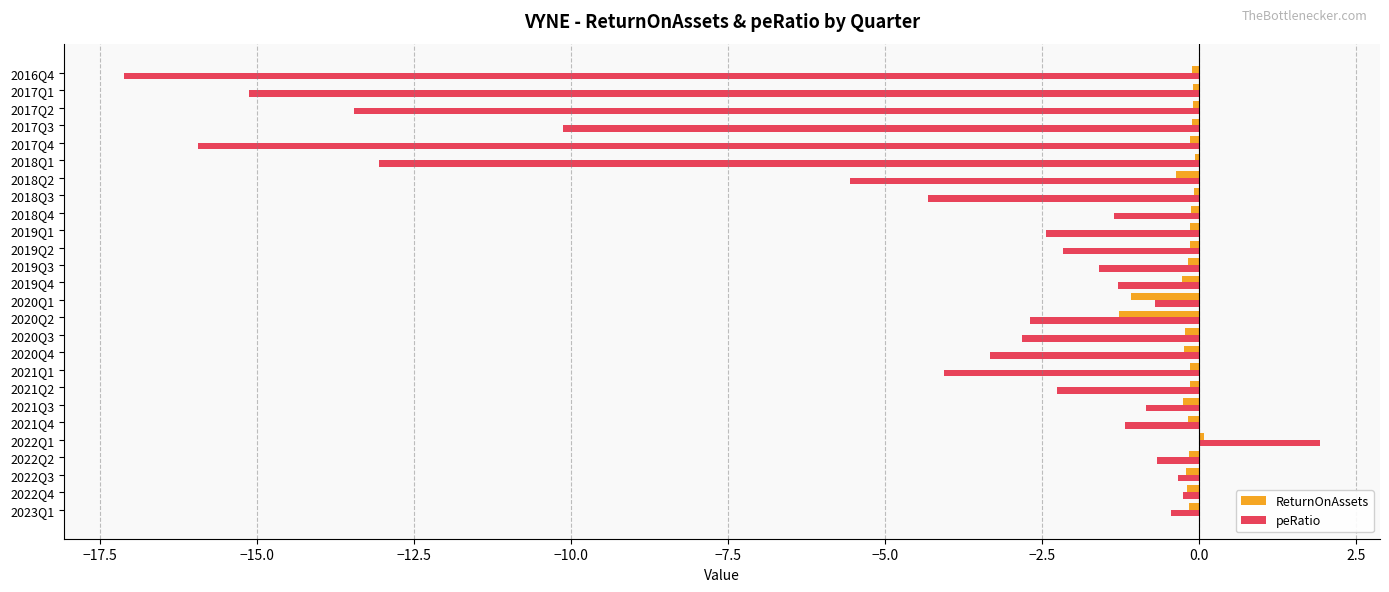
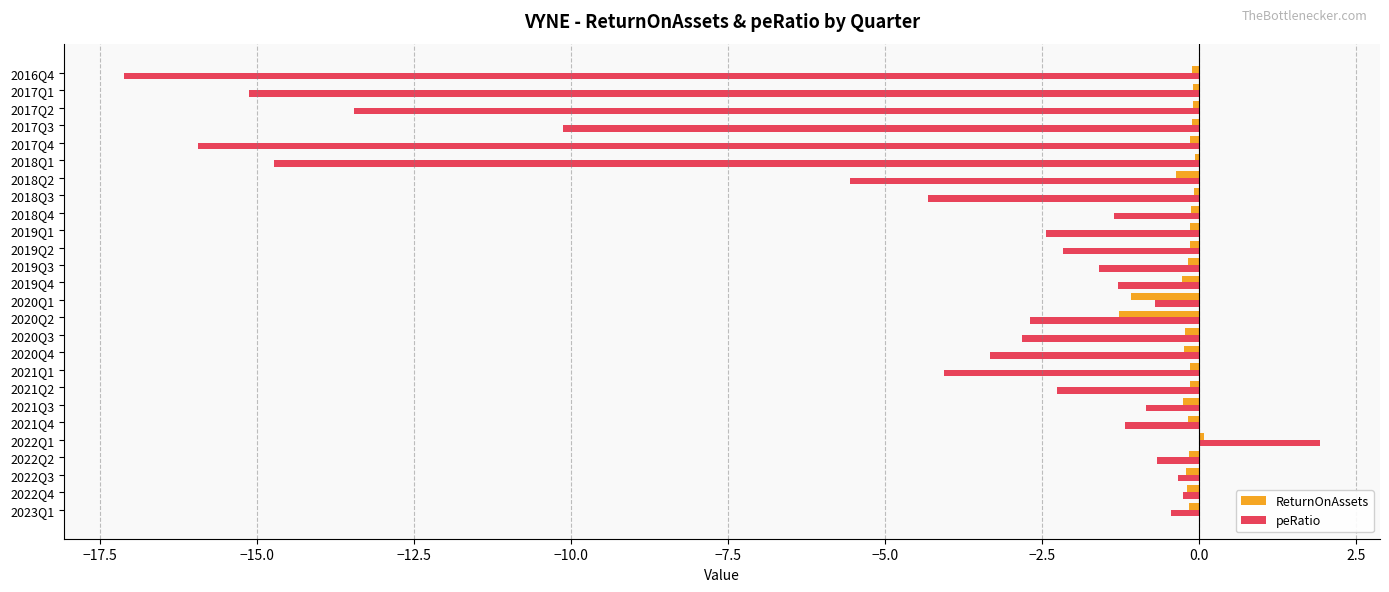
peRatio, 2018Q1: -13.1 -> -14.7
